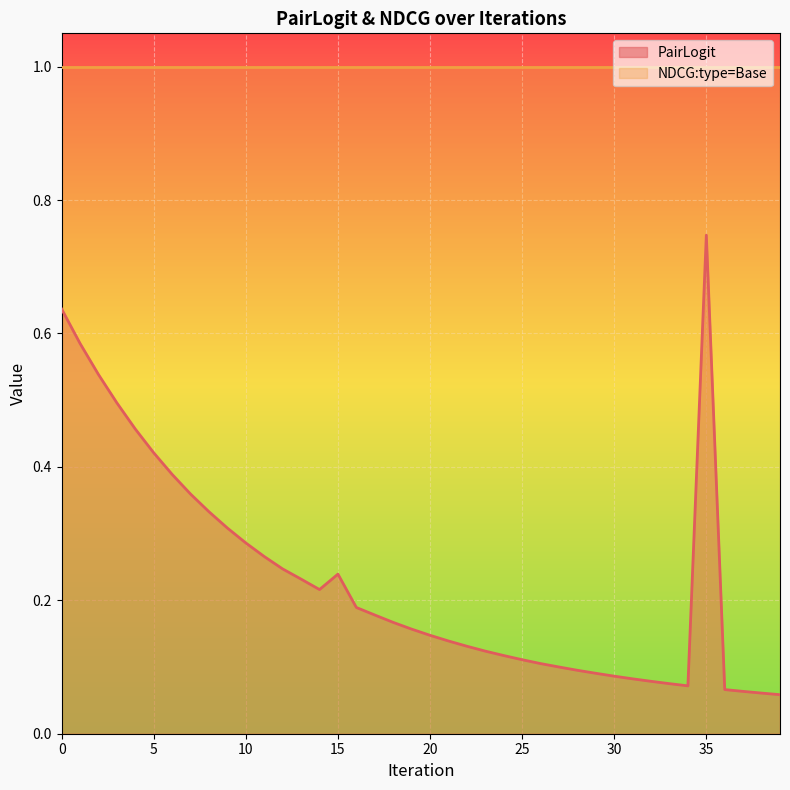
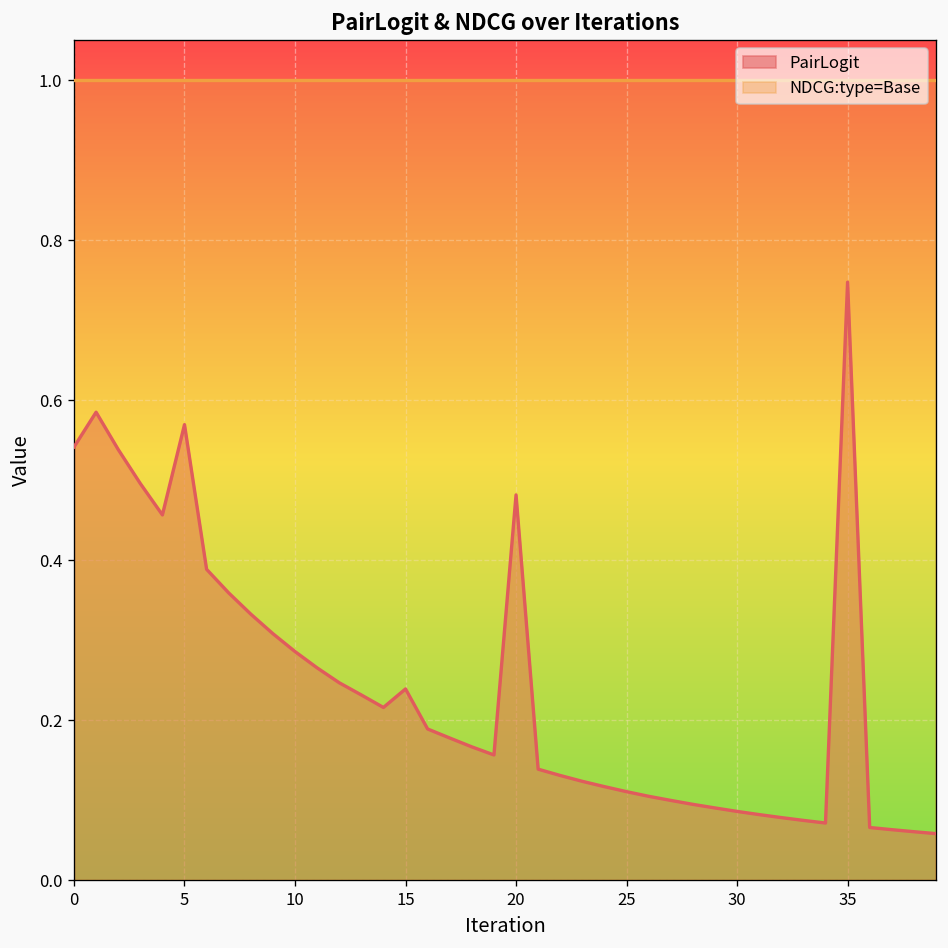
PairLogit, 0: 0.64 -> 0.54
PairLogit, 5: 0.42 -> 0.57
PairLogit, 20: 0.15 -> 0.48
